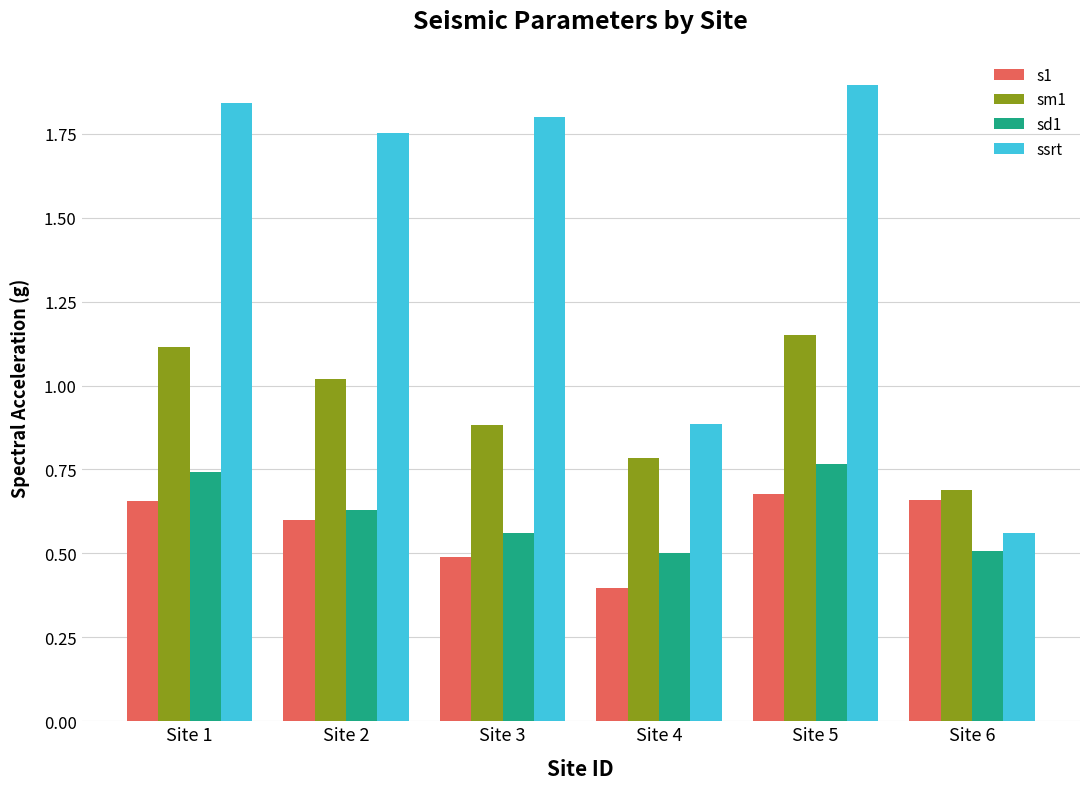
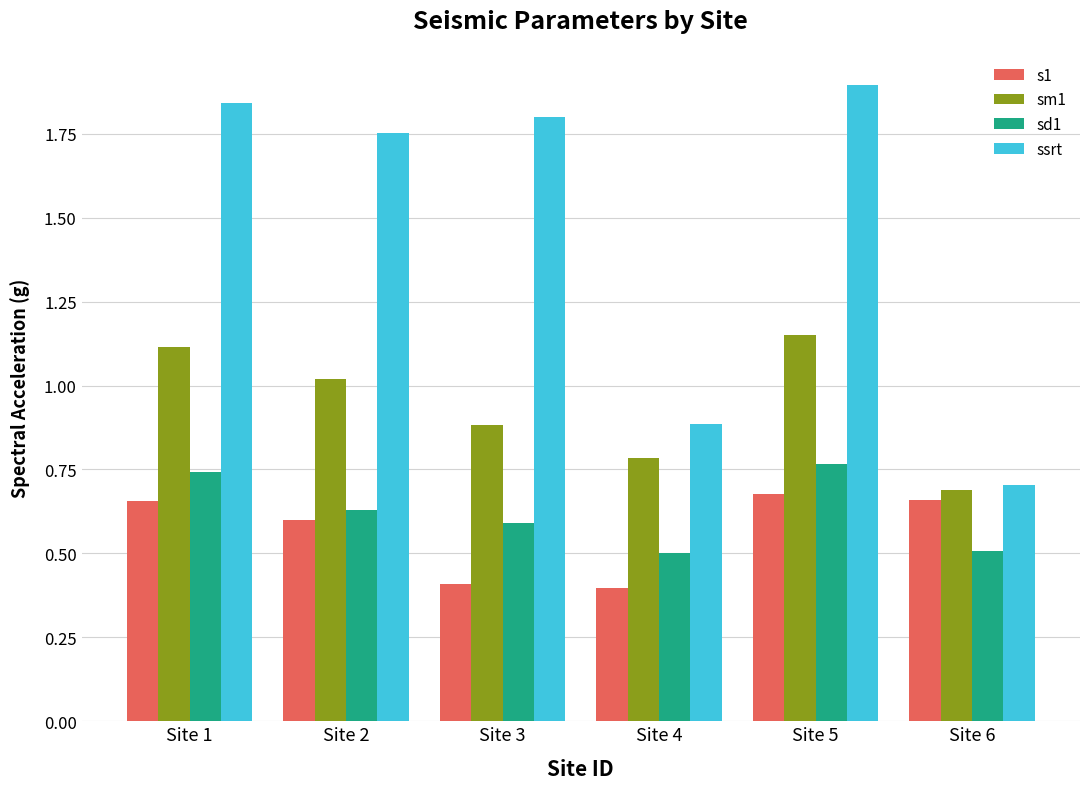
s1, Site 3: 0.49 -> 0.41
sd1, Site 3: 0.56 -> 0.59
ssrt, Site 6: 0.56 -> 0.70
